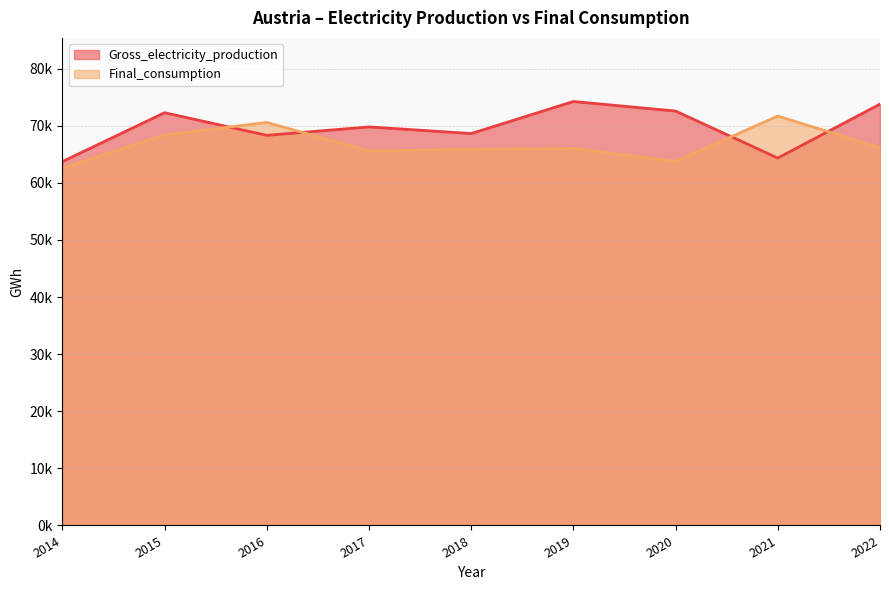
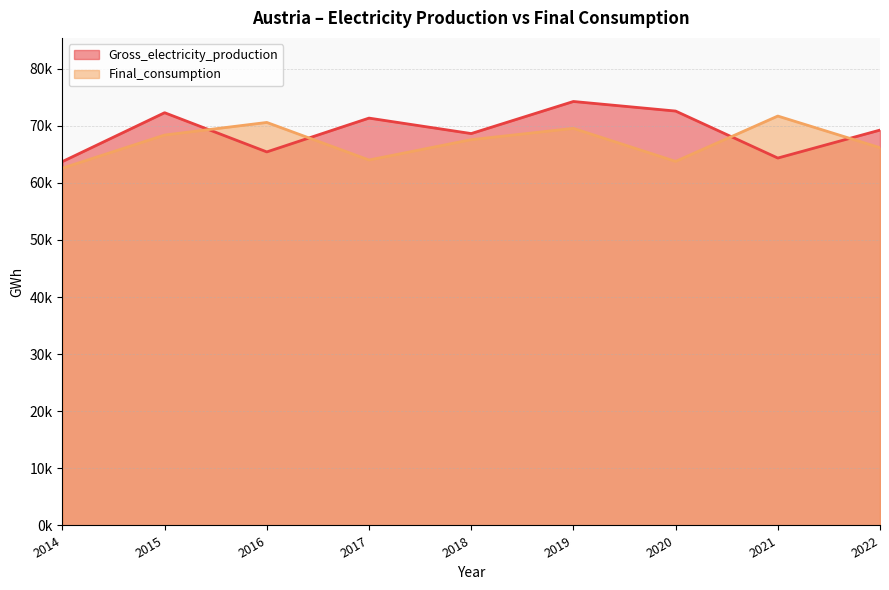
Gross_electricity_production, 2016: 68000 -> 65000
Gross_electricity_production, 2017: 70000 -> 71000
Final_consumption, 2017: 66000 -> 64000
Final_consumption, 2018: 66000 -> 68000
Final_consumption, 2019: 66000 -> 70000
Gross_electricity_production, 2022: 74000 -> 69000
